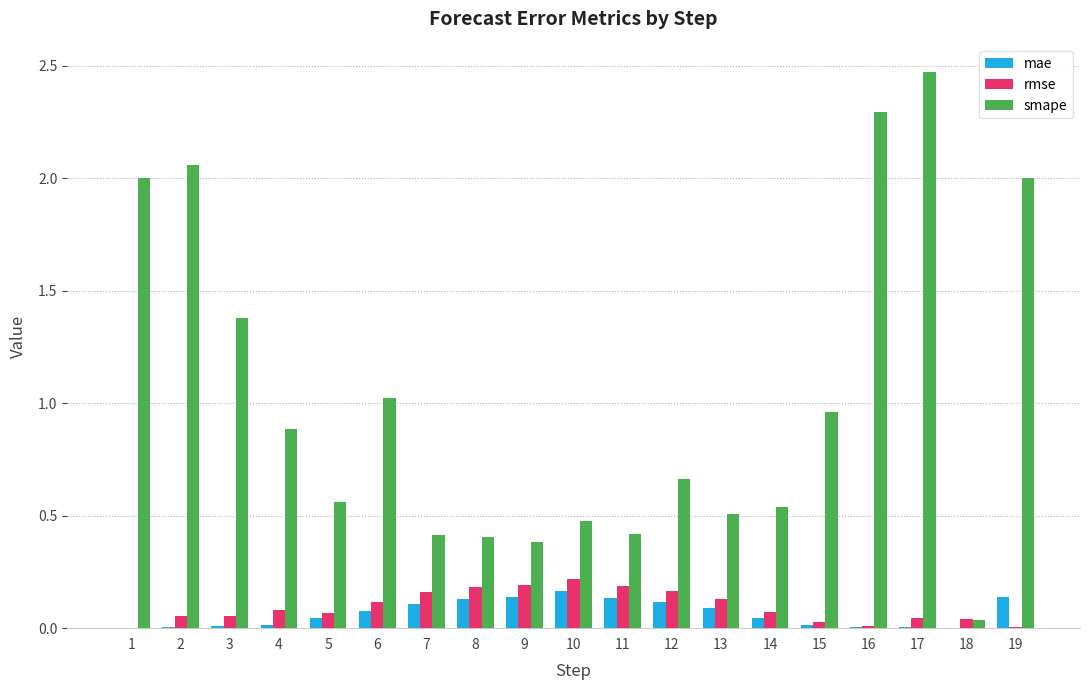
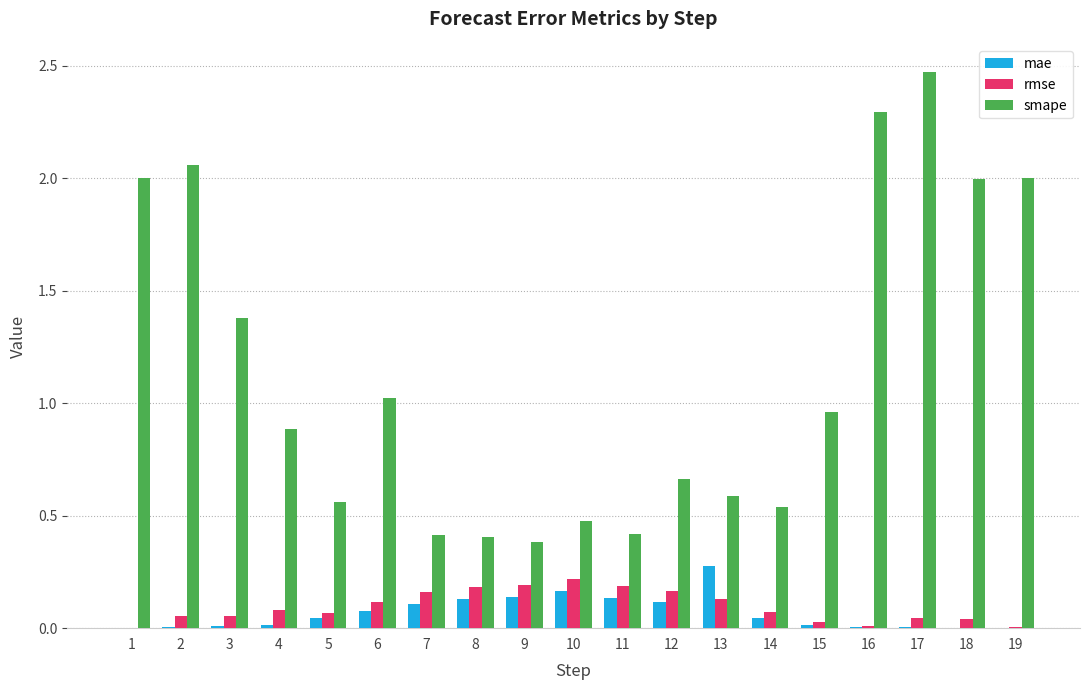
mae, 13: 0.09 -> 0.27
smape, 13: 0.51 -> 0.59
smape, 18: 0.04 -> 2.00
mae, 19: 0.14 -> 0.00
